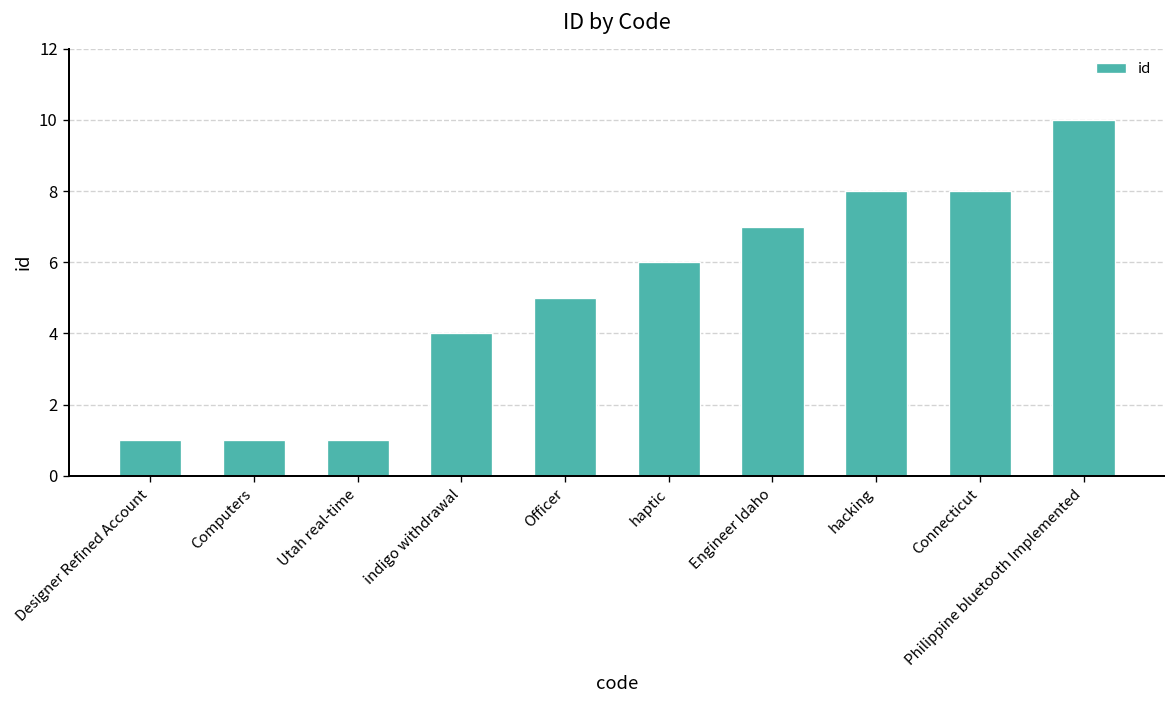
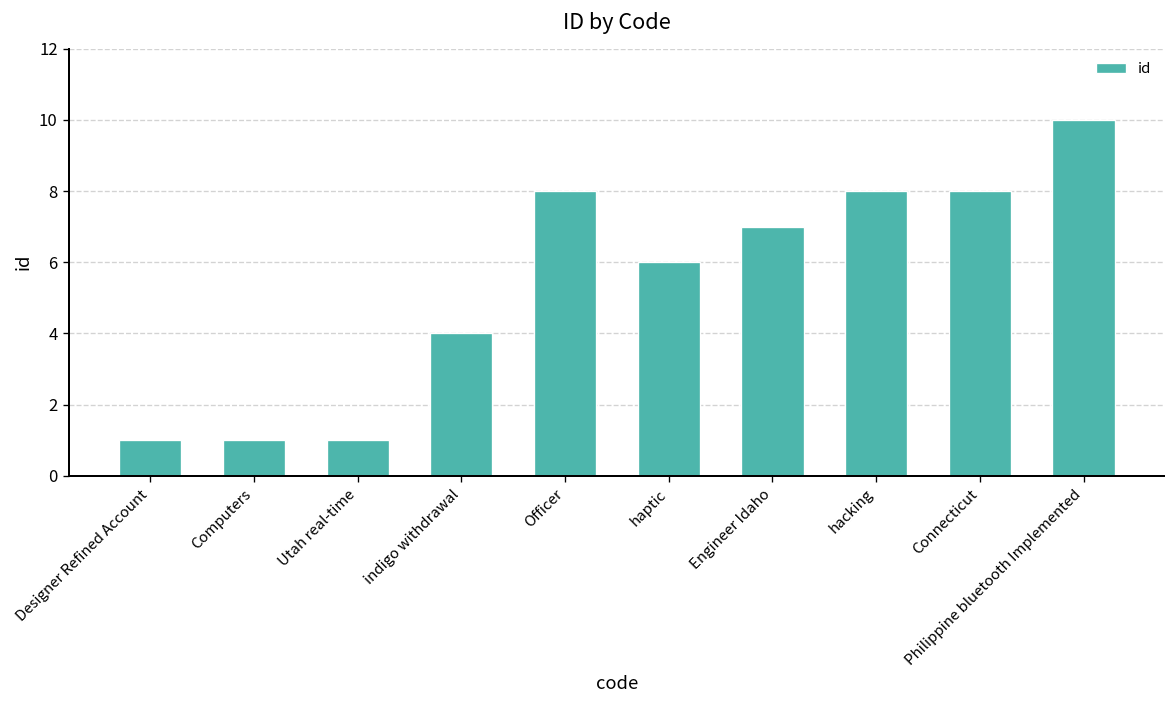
Officer: 5 -> 8
